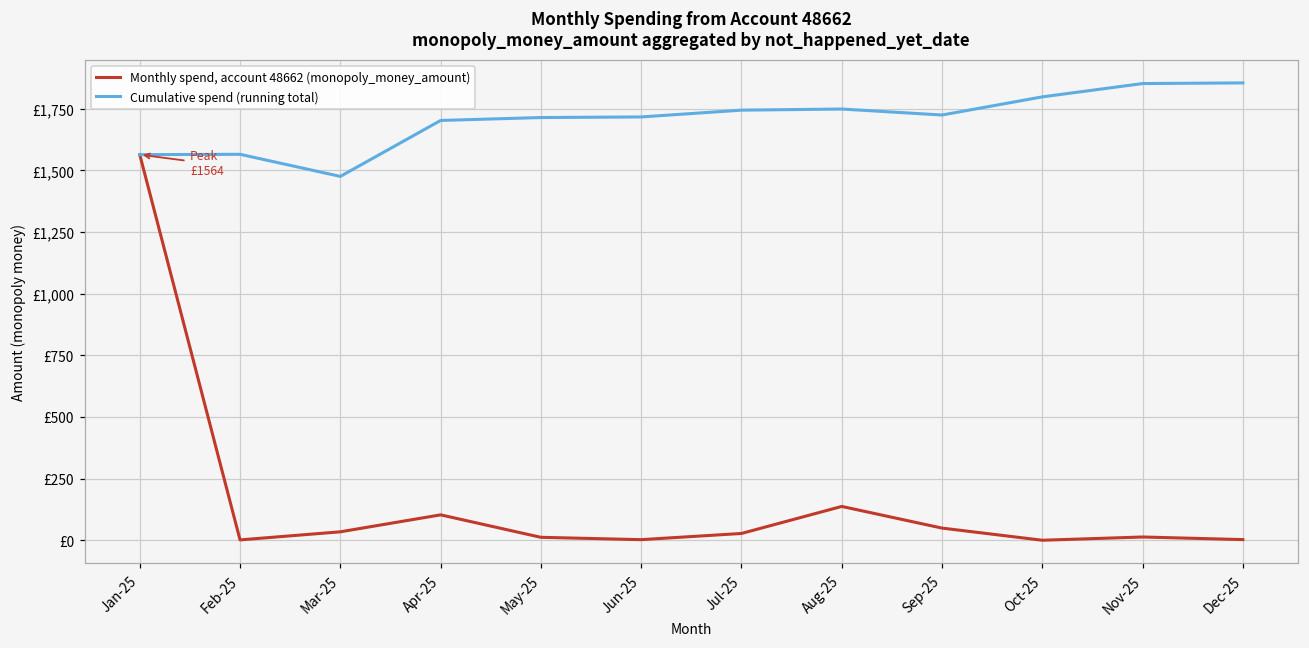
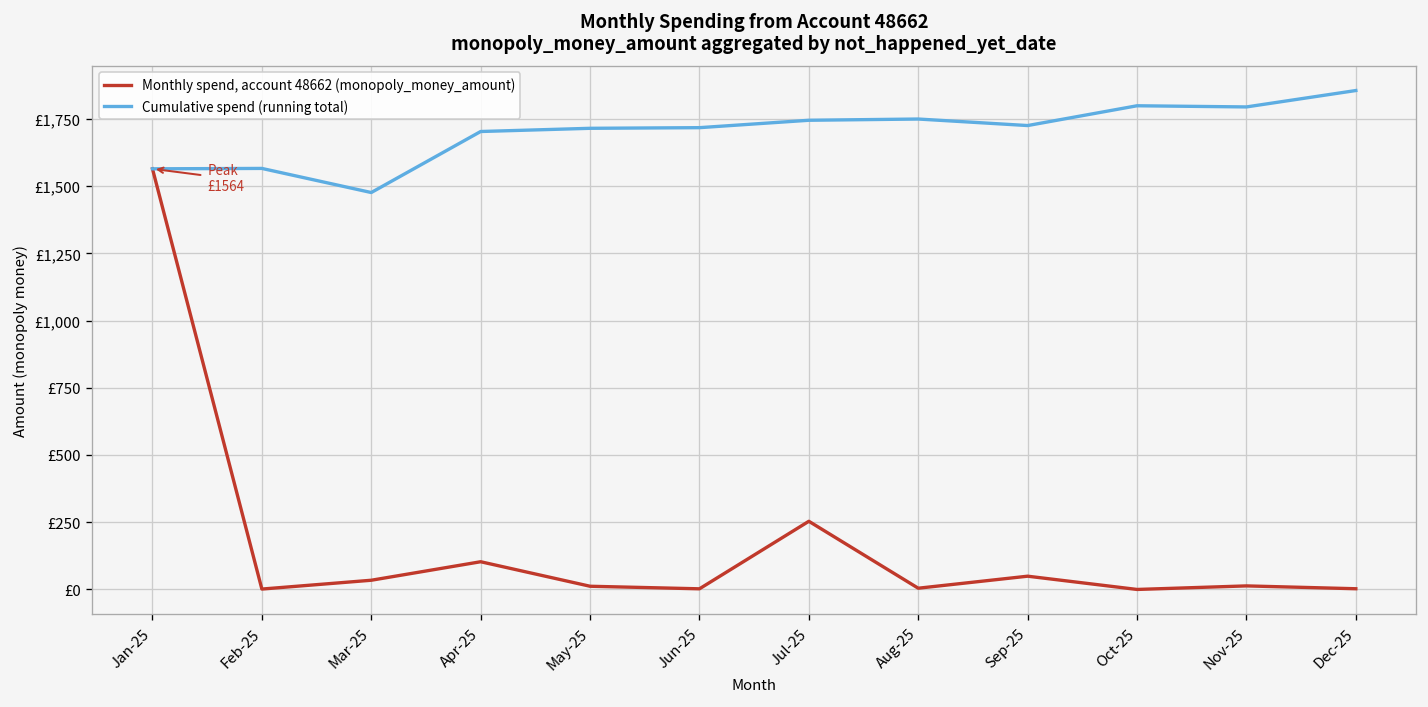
Monthly spend, account 48662 (monopoly_money_amount), Jul-25: £30 -> £250
Monthly spend, account 48662 (monopoly_money_amount), Aug-25: £140 -> £0
Cumulative spend (running total), Nov-25: £1,850 -> £1,790
